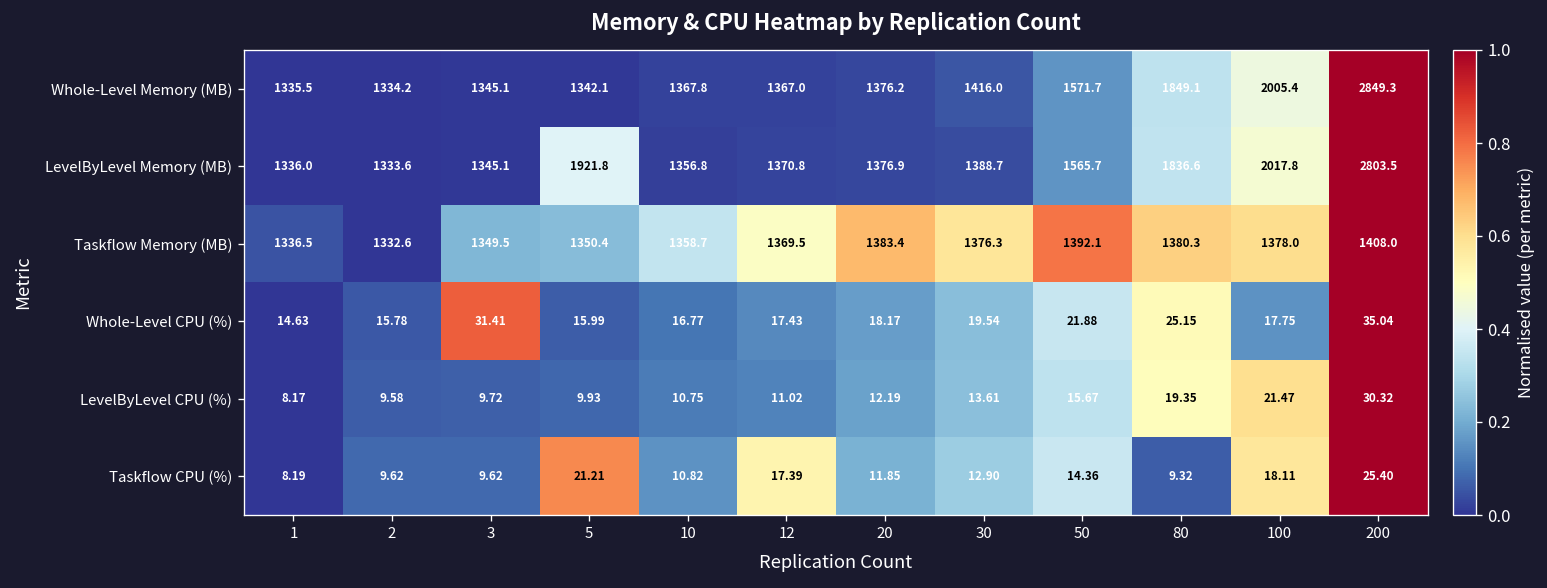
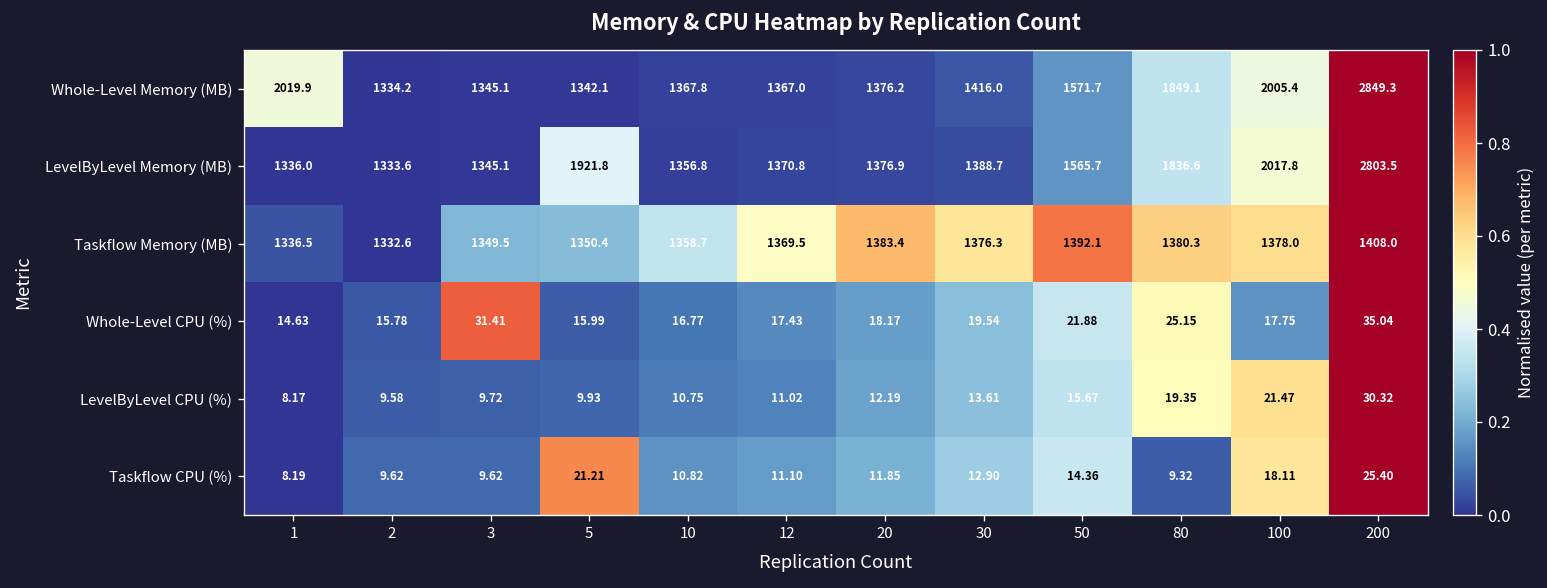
Whole-Level Memory (MB), 1: 1335.5 -> 2019.9
Taskflow CPU (%), 12: 17.39 -> 11.10
